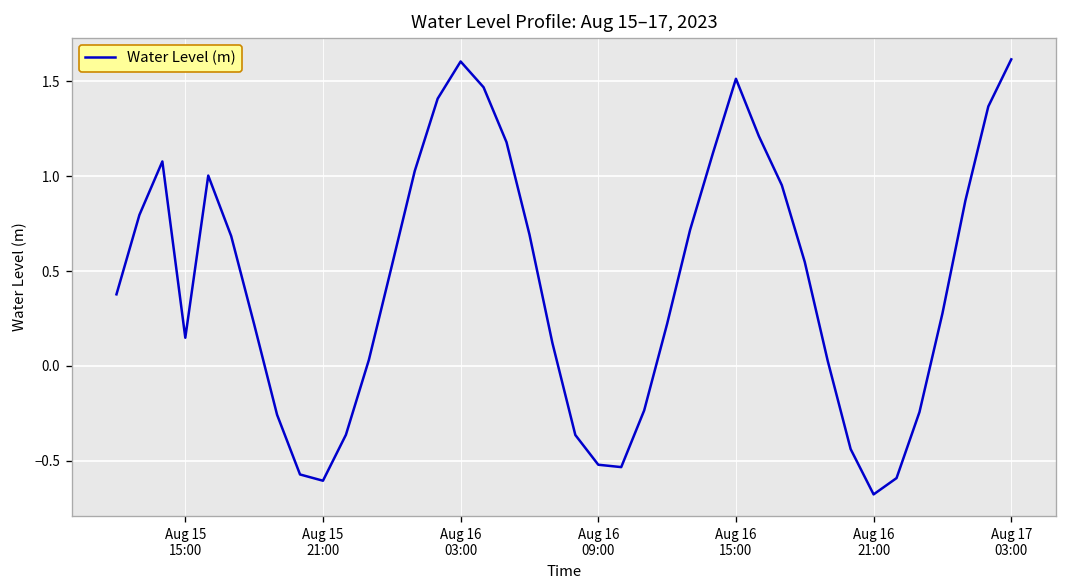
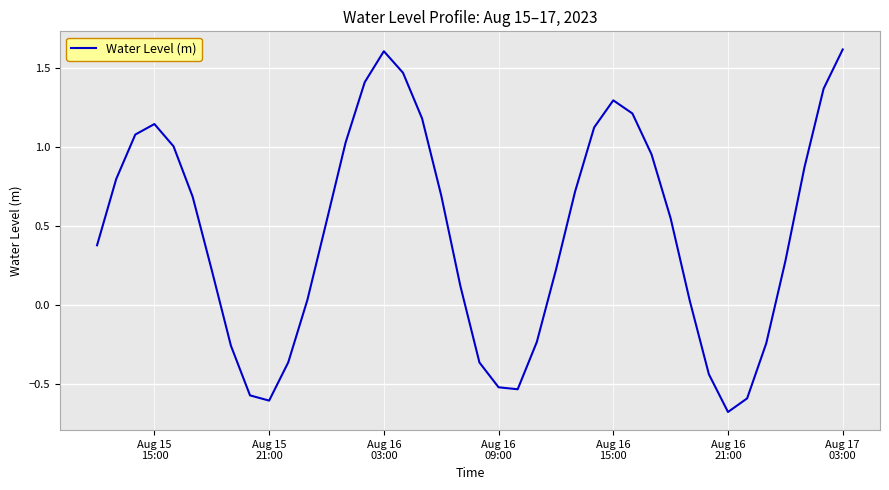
Aug 15 15:00: 0.15 -> 1.14
Aug 16 15:00: 1.51 -> 1.29
